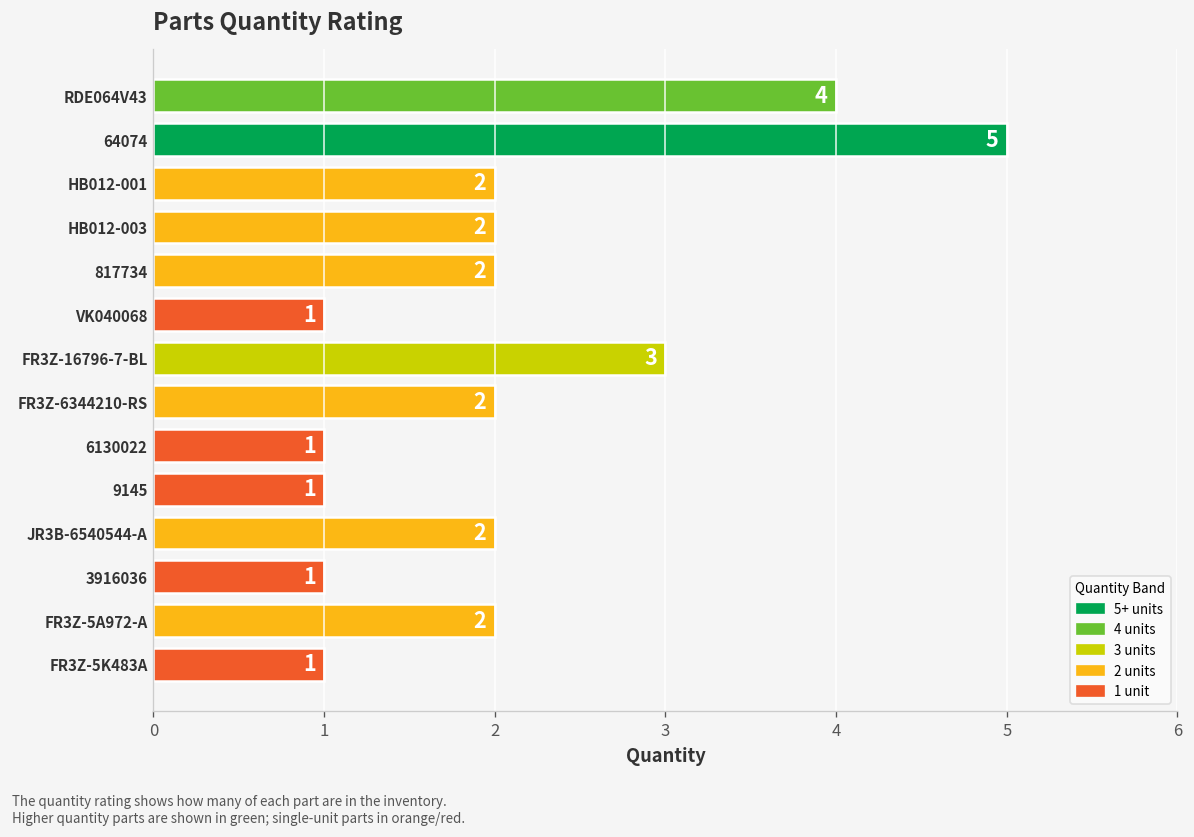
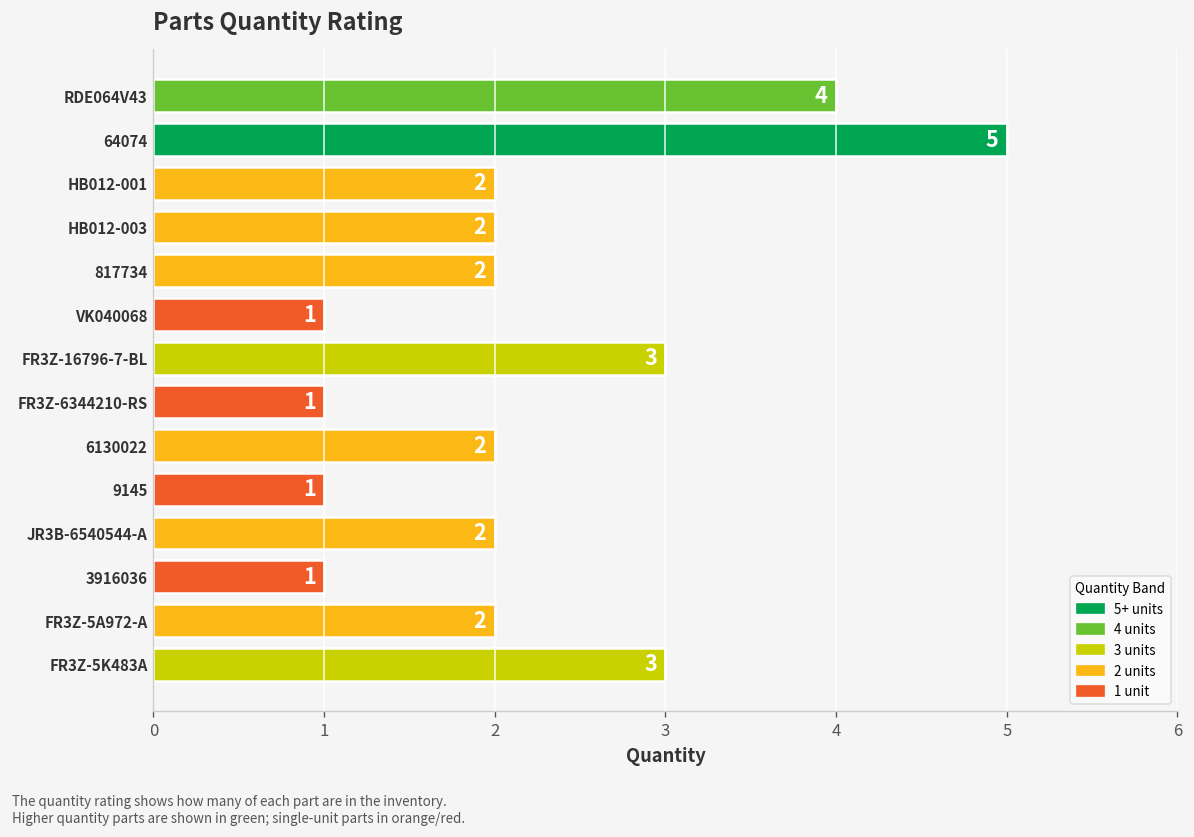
FR3Z-6344210-RS: 2 -> 1
6130022: 1 -> 2
FR3Z-5K483A: 1 -> 3
